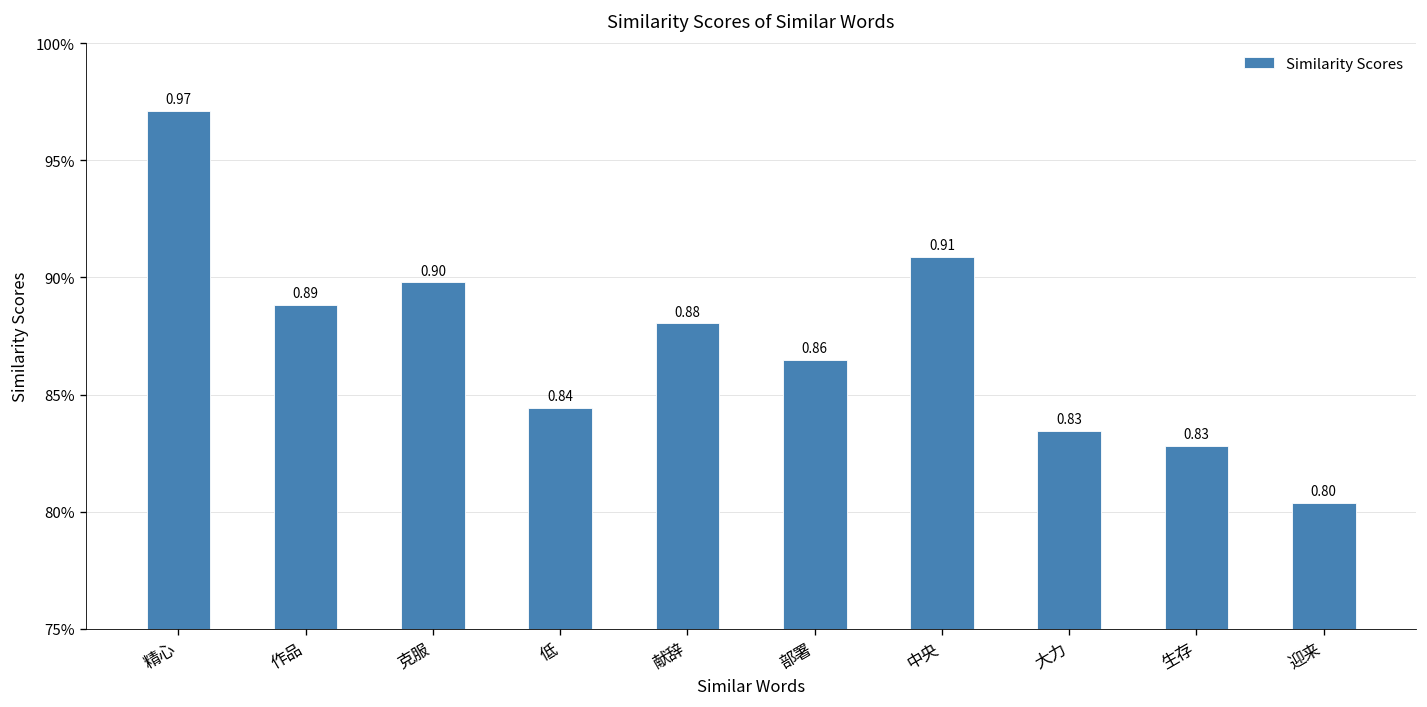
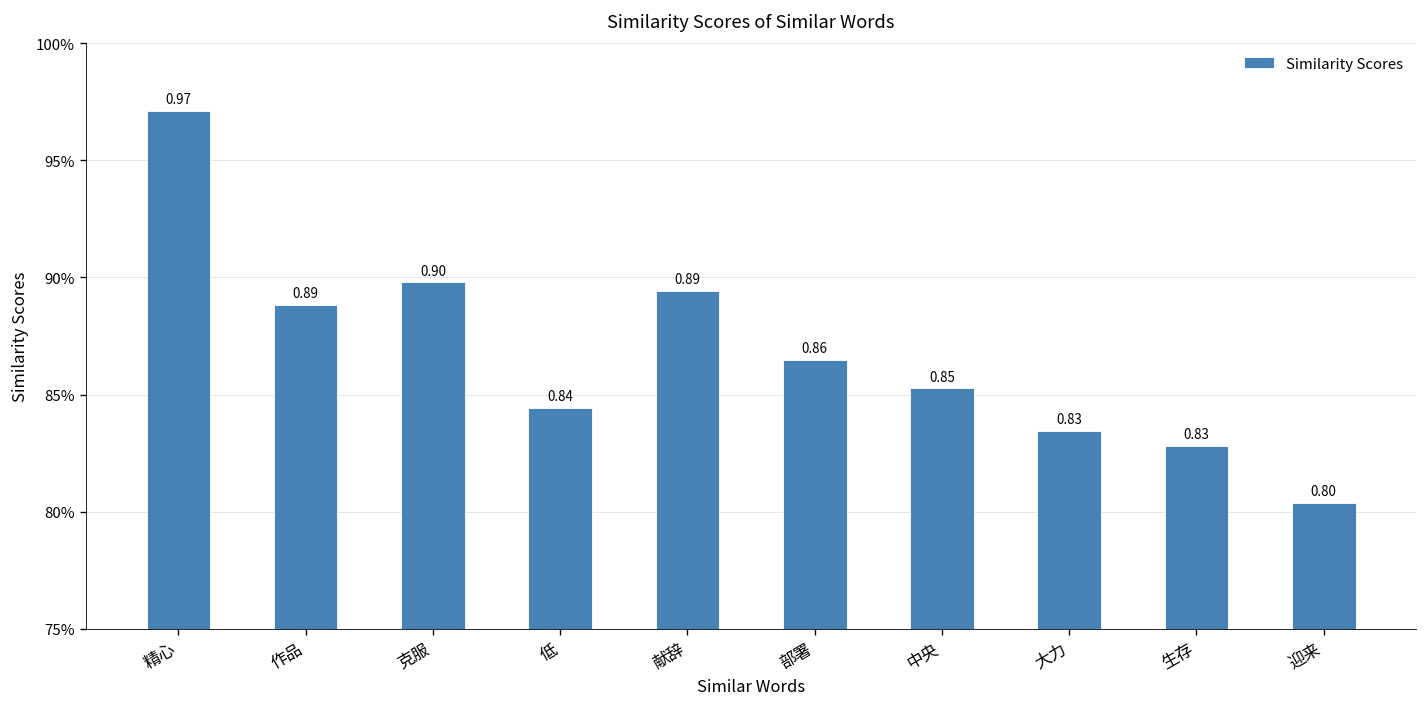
献辞: 0.88 -> 0.89
中央: 0.91 -> 0.85
